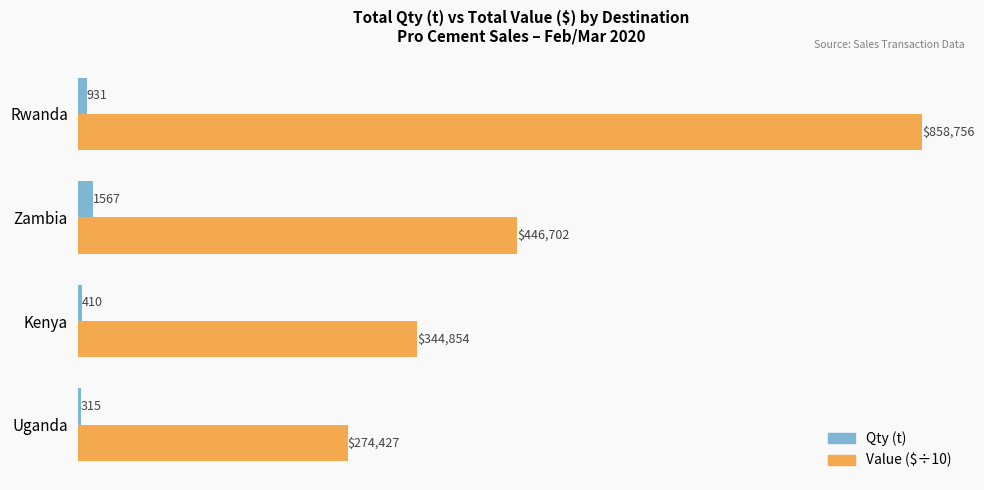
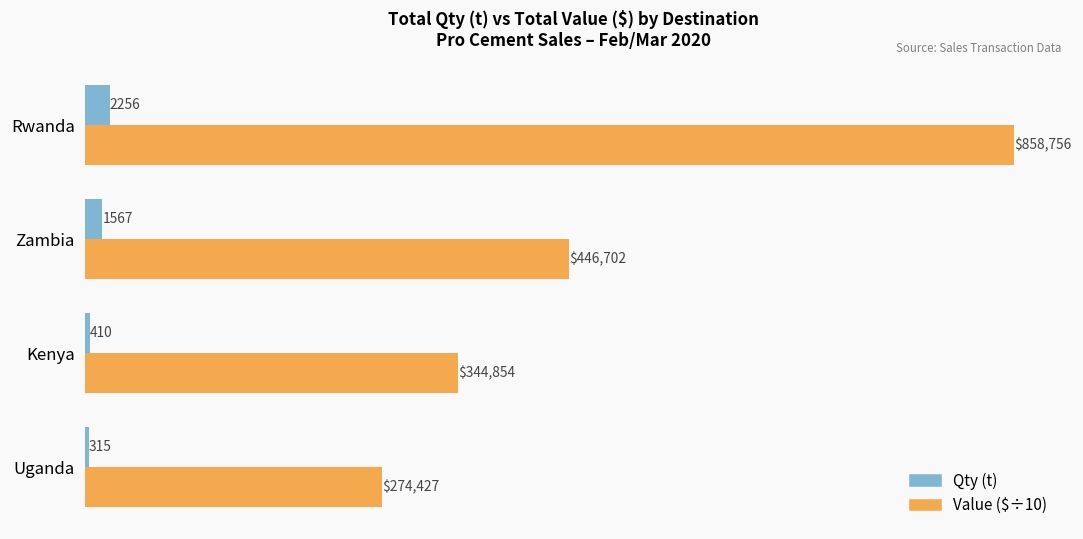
Qty (t), Rwanda: 931 -> 2256
